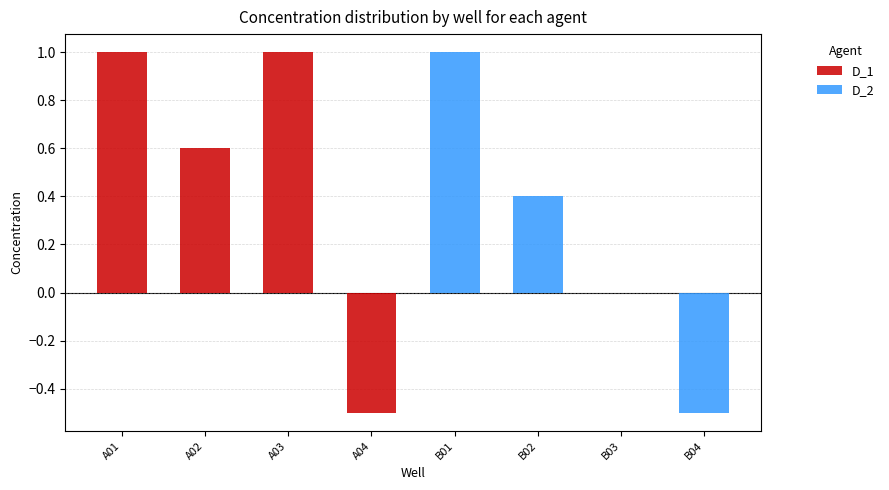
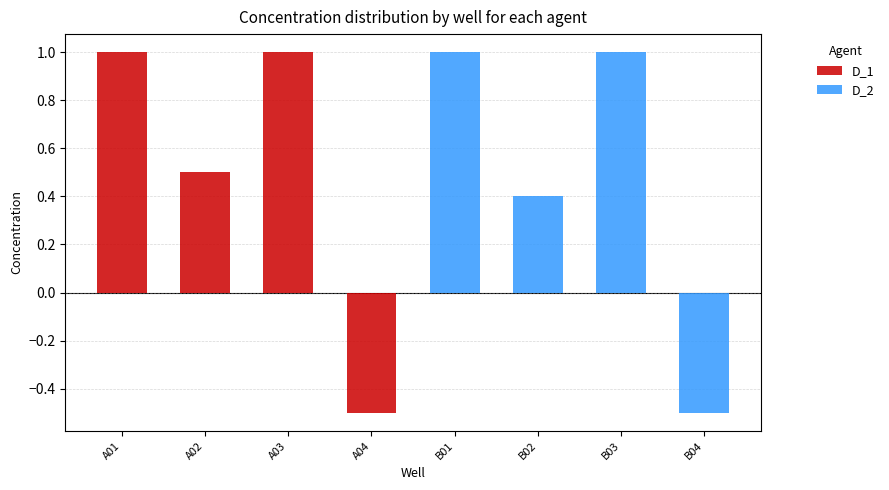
D_1, A02: 0.6 -> 0.5
D_2, B03: 0 -> 1
